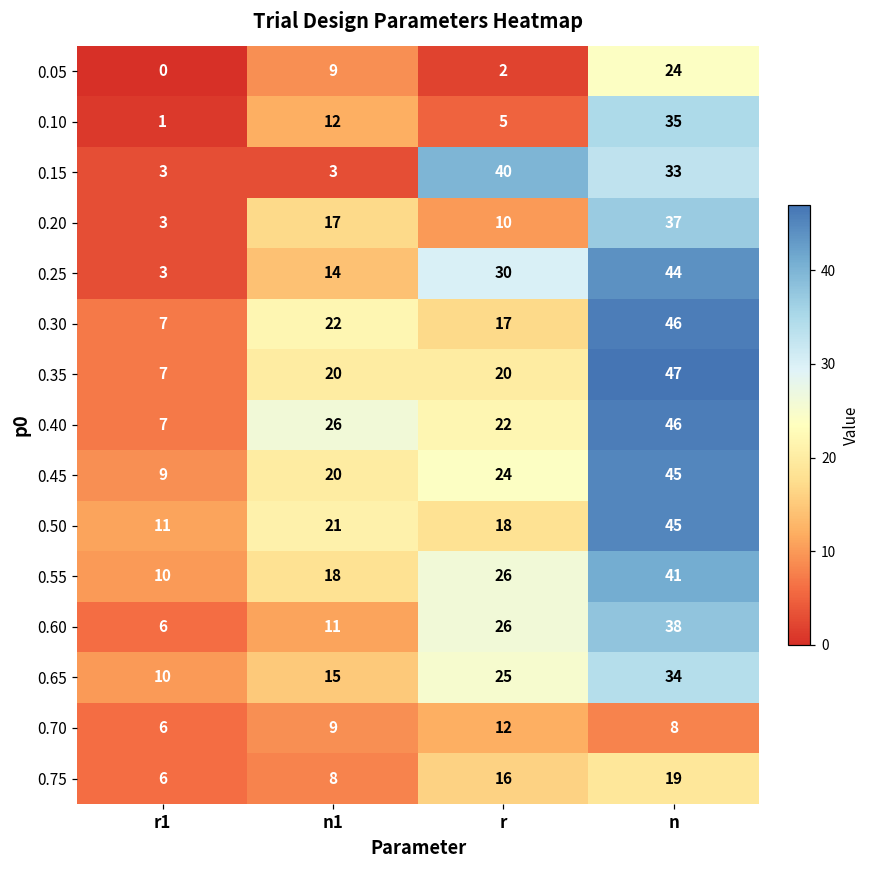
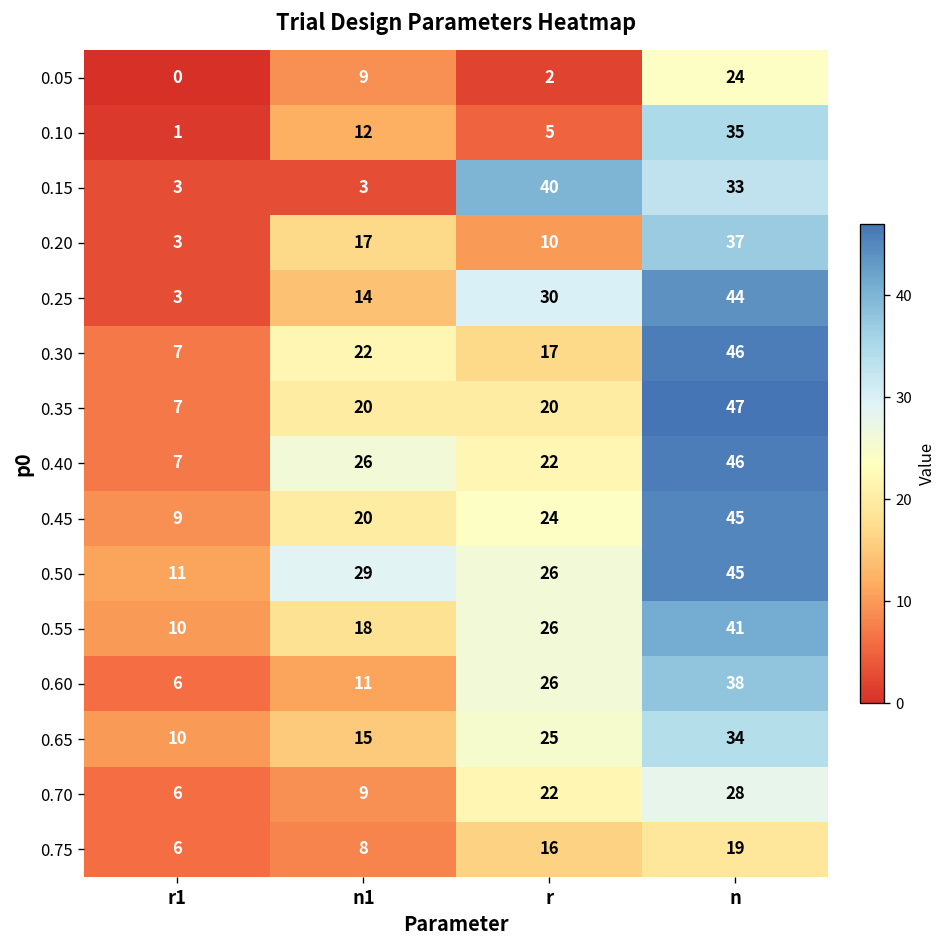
0.50, n1: 21 -> 29
0.50, r: 18 -> 26
0.70, r: 12 -> 22
0.70, n: 8 -> 28
